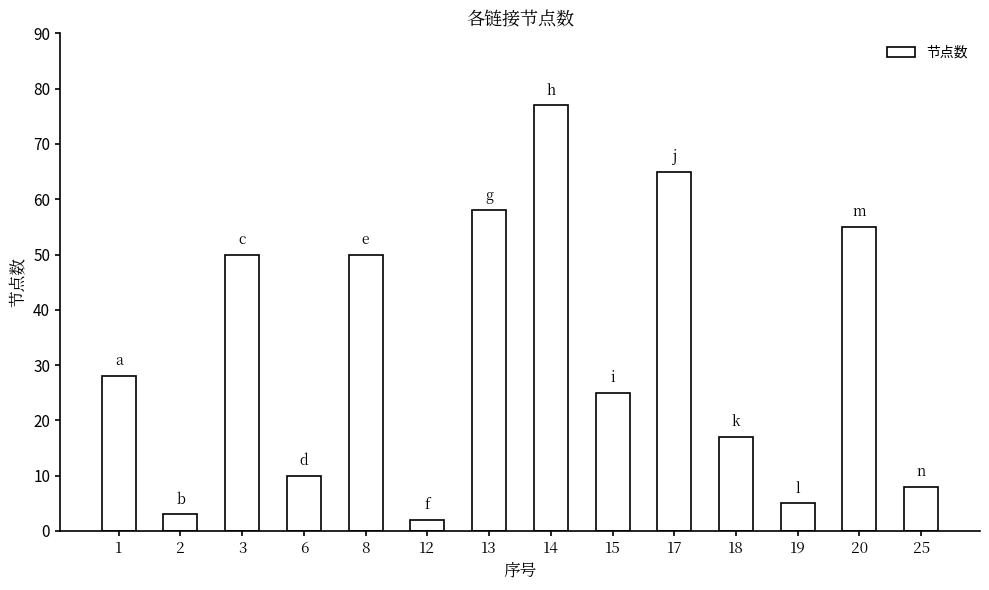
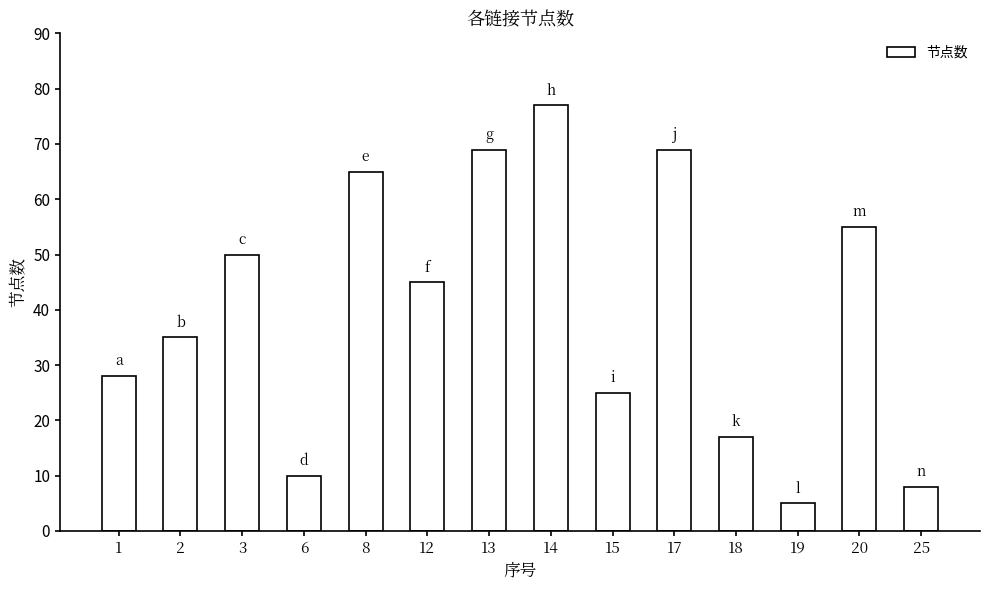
2: 3 -> 35
8: 50 -> 65
12: 2 -> 45
13: 58 -> 69
17: 65 -> 69
